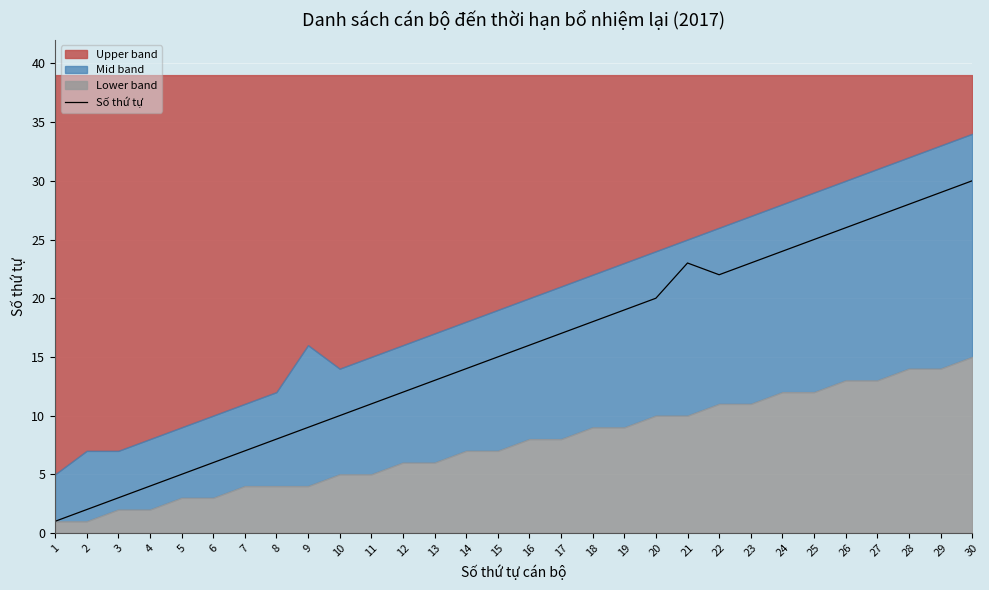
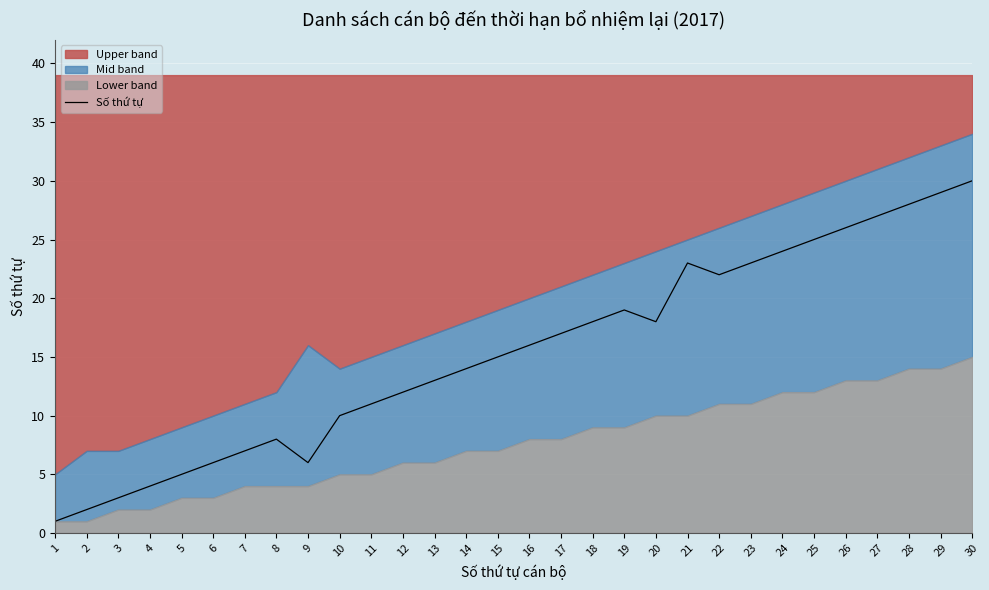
Số thứ tự, 9: 9 -> 6
Số thứ tự, 20: 20 -> 18
